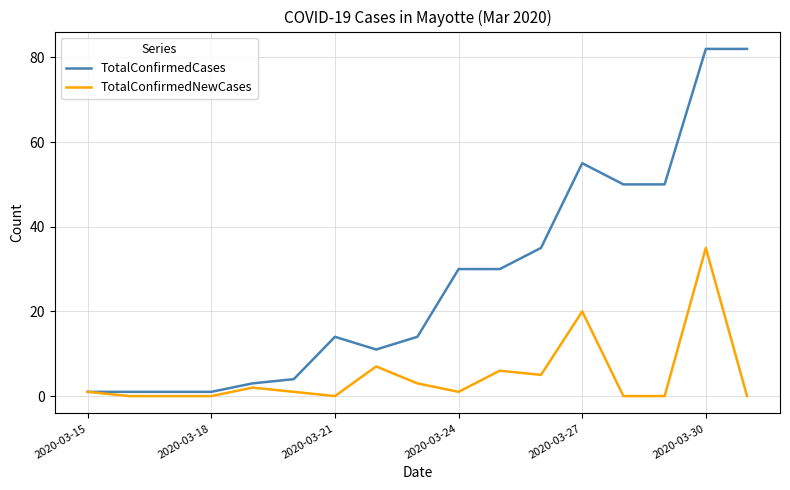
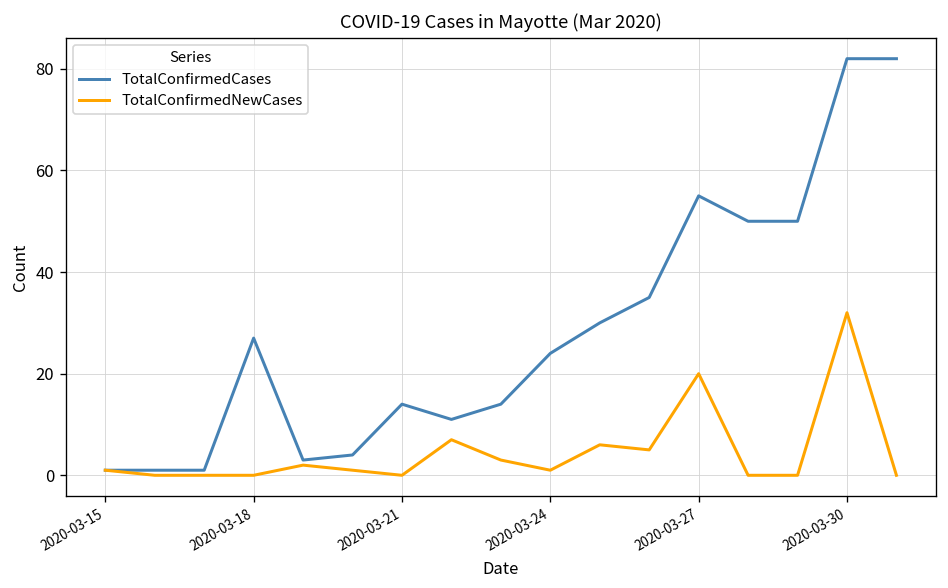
TotalConfirmedCases, 2020-03-18: 1 -> 27
TotalConfirmedCases, 2020-03-24: 30 -> 24
TotalConfirmedNewCases, 2020-03-30: 35 -> 32
